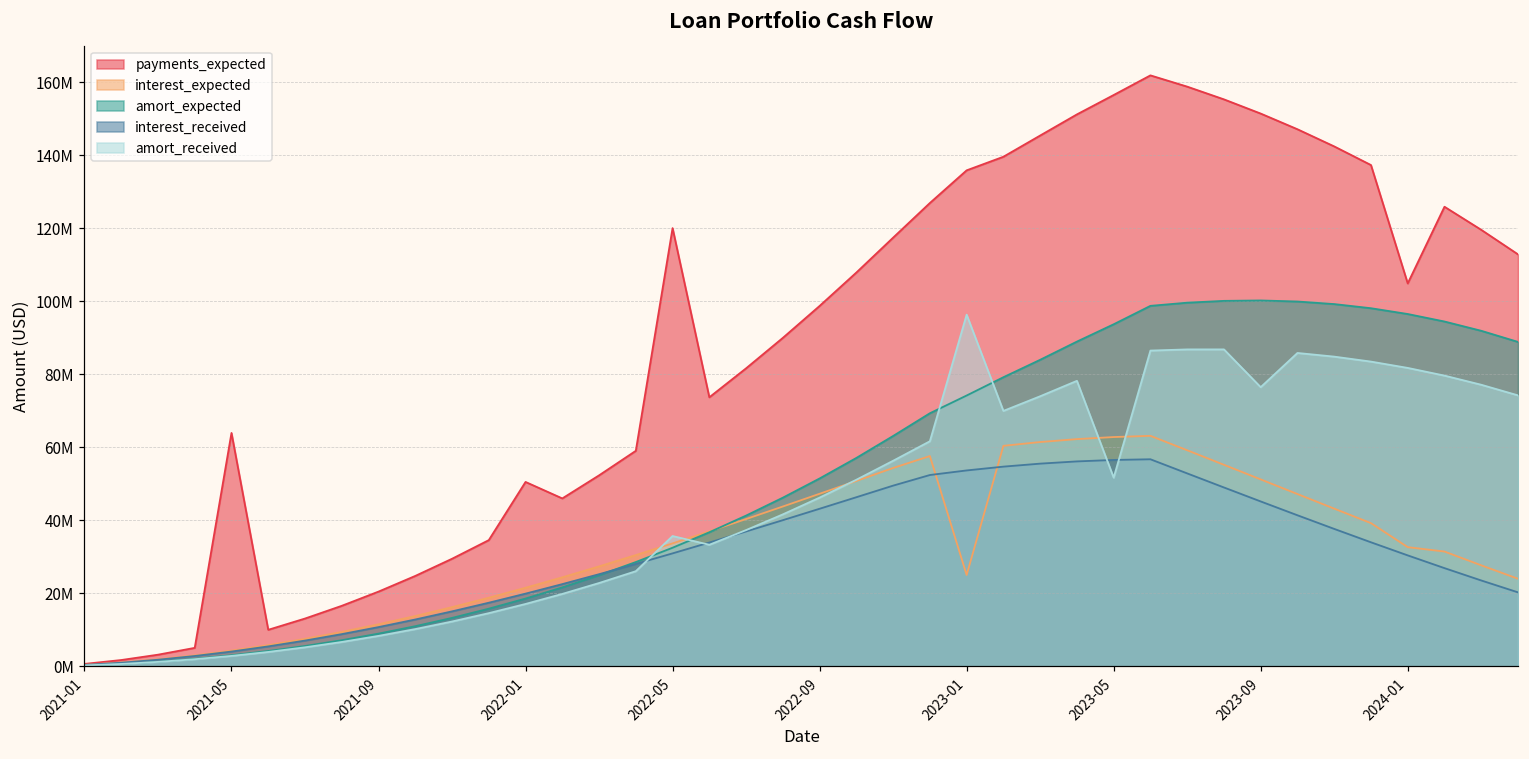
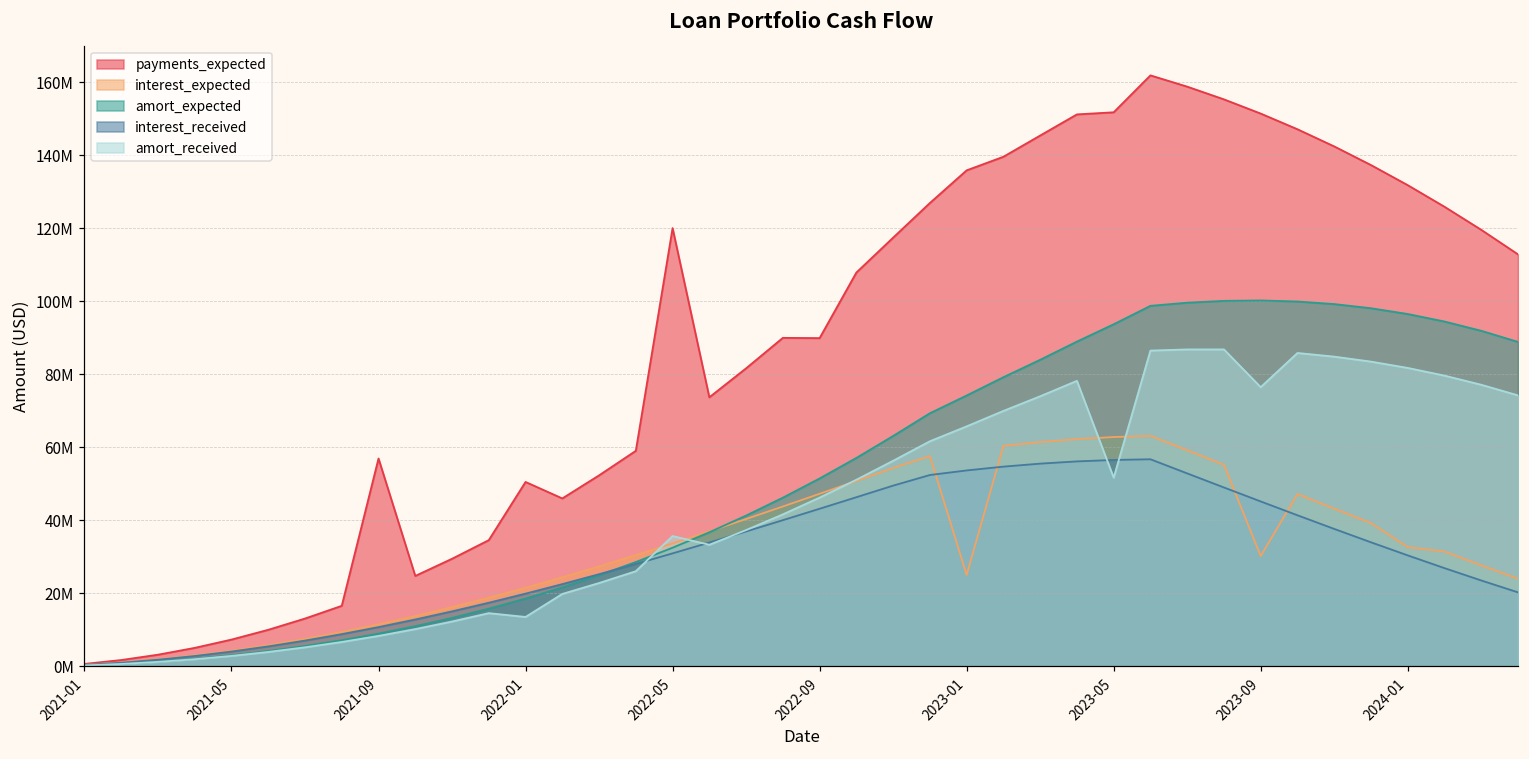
payments_expected, 2021-05: 64000000 -> 7000000
payments_expected, 2021-09: 20000000 -> 57000000
amort_received, 2022-01: 17000000 -> 14000000
payments_expected, 2022-09: 99000000 -> 90000000
amort_received, 2023-01: 96000000 -> 66000000
payments_expected, 2023-05: 157000000 -> 152000000
interest_expected, 2023-09: 51000000 -> 30000000
payments_expected, 2024-01: 105000000 -> 132000000
